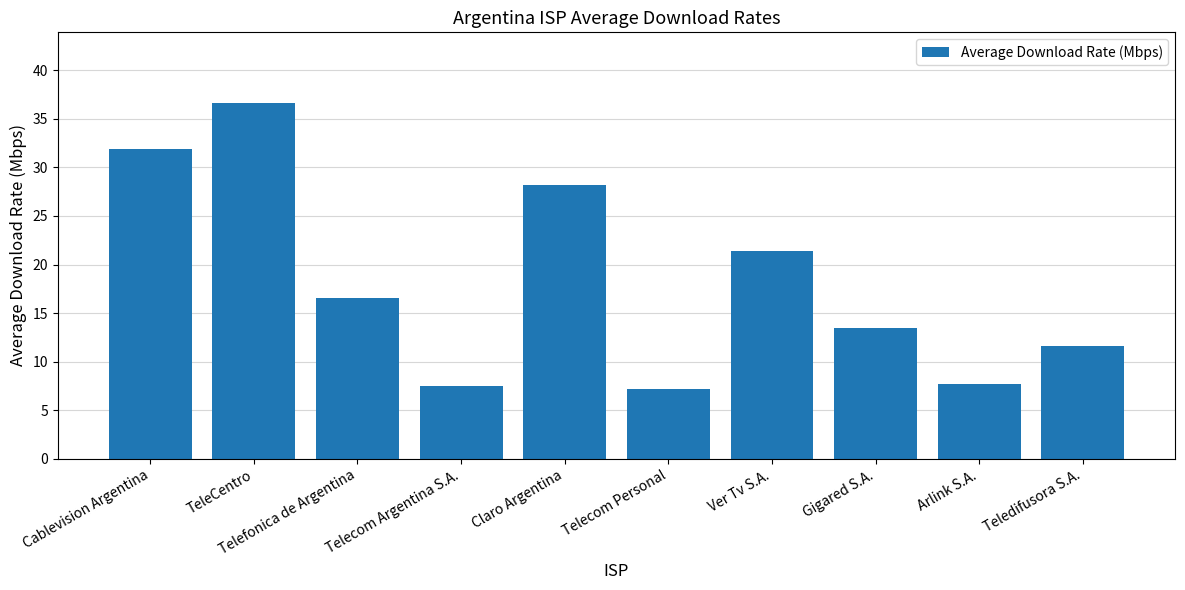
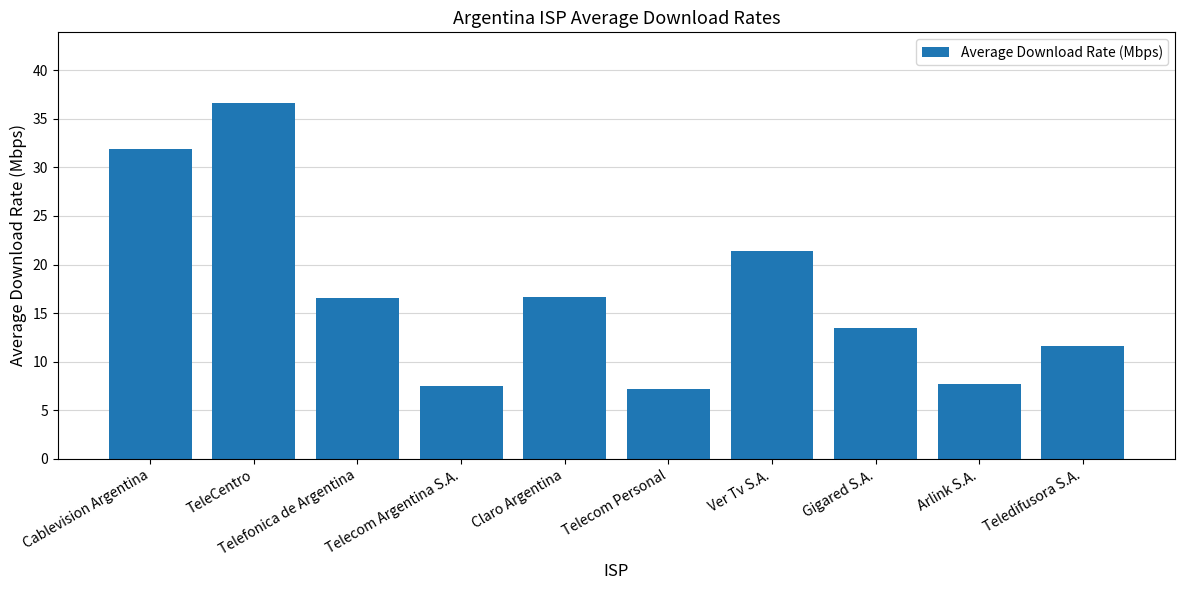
Claro Argentina: 28 -> 17
